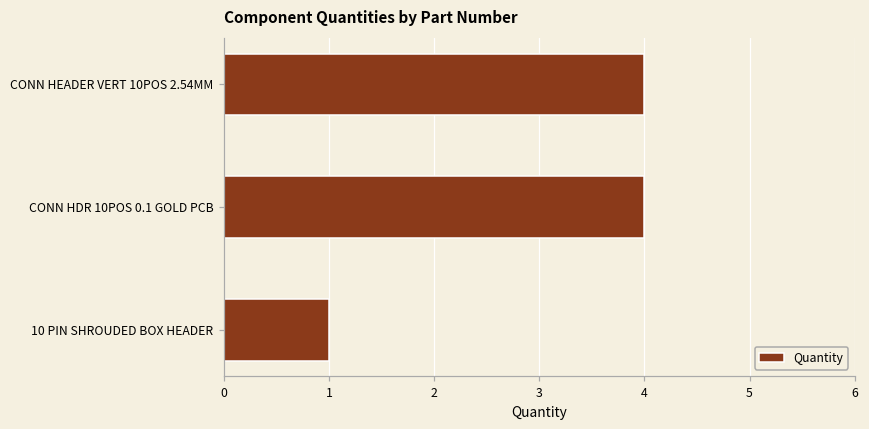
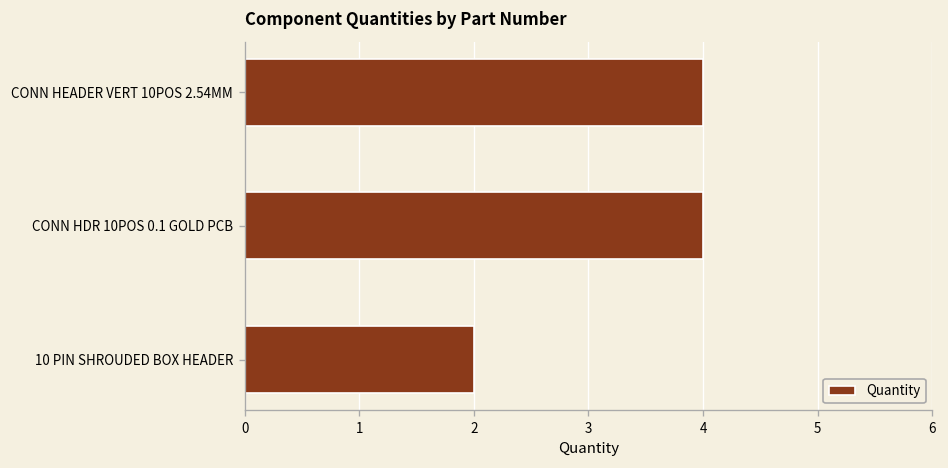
10 PIN SHROUDED BOX HEADER: 1 -> 2
